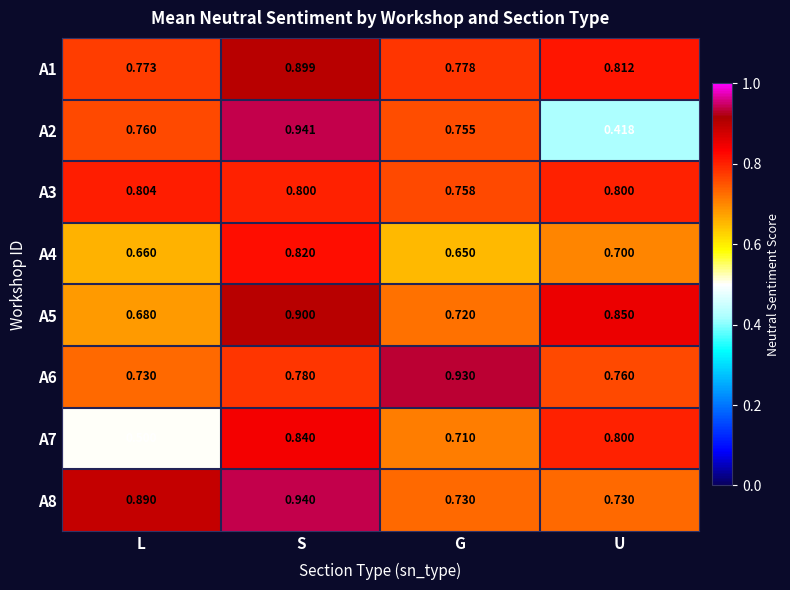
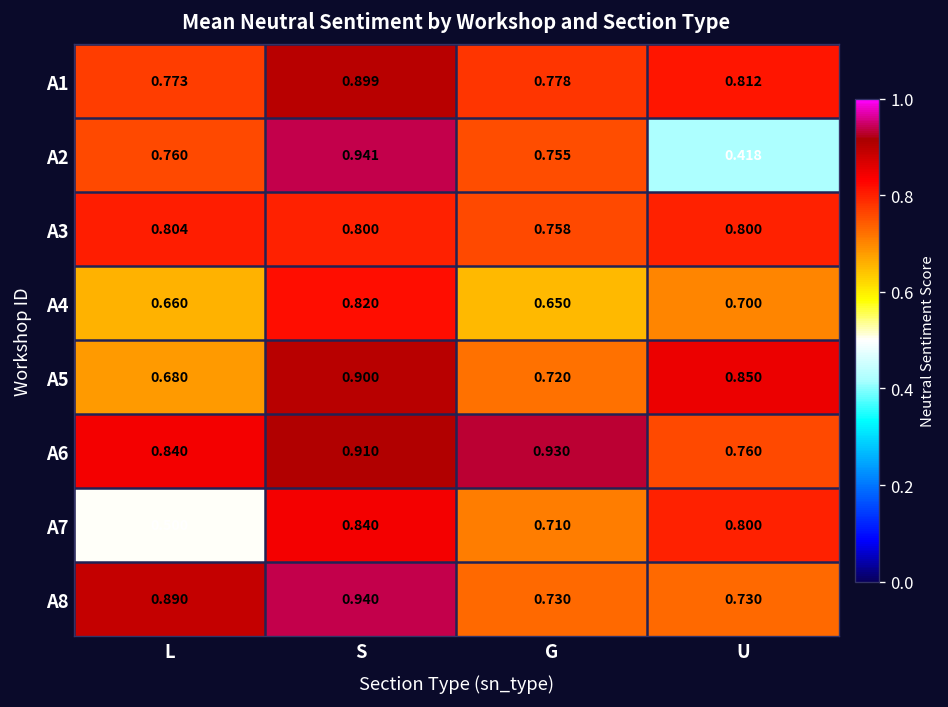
A6, L: 0.730 -> 0.840
A6, S: 0.780 -> 0.910
